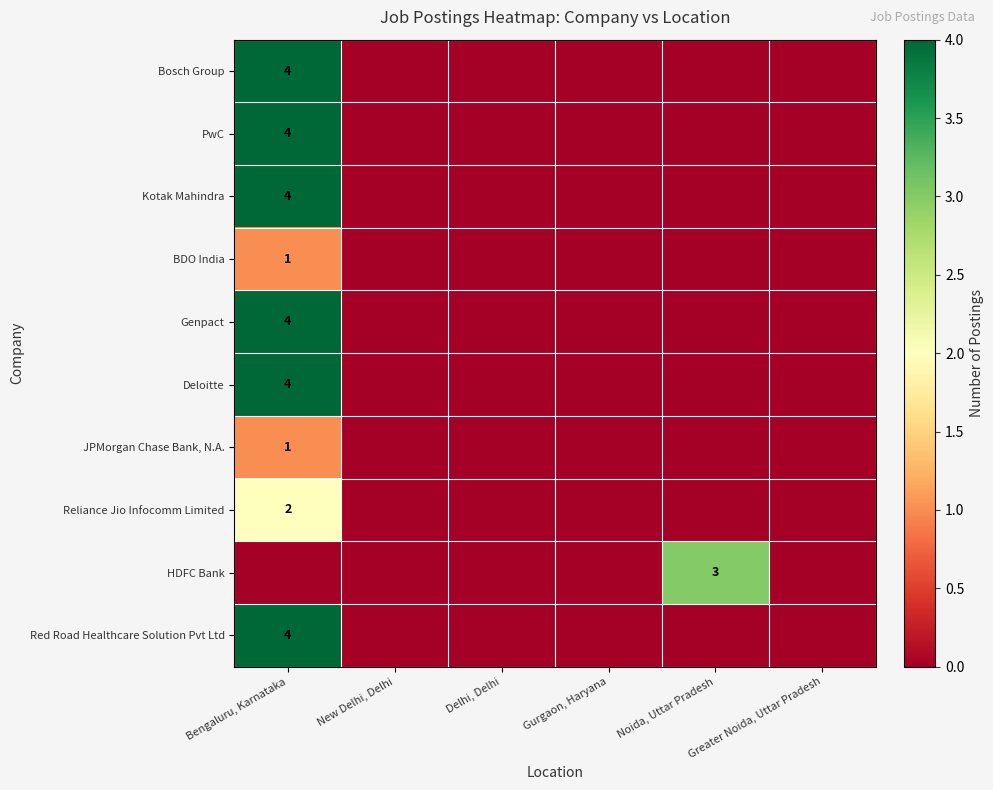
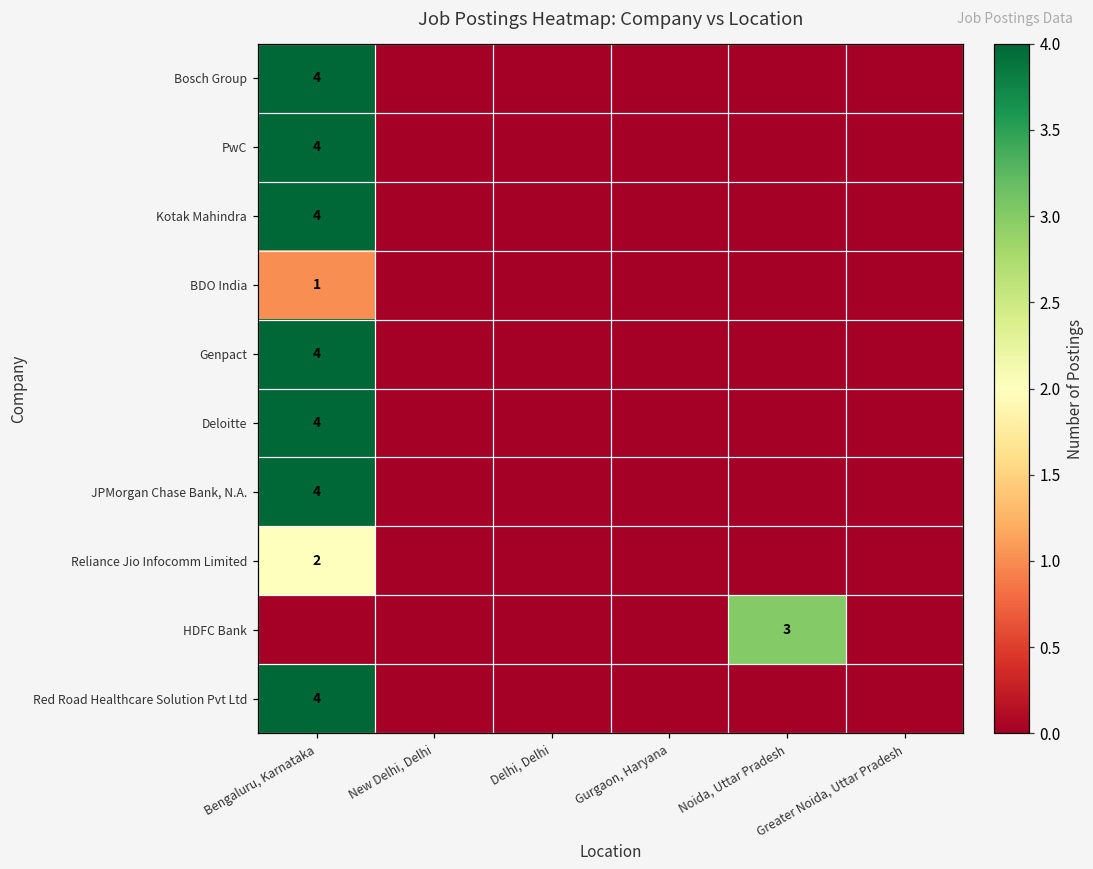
JPMorgan Chase Bank, N.A., Bengaluru, Karnataka: 1 -> 4
